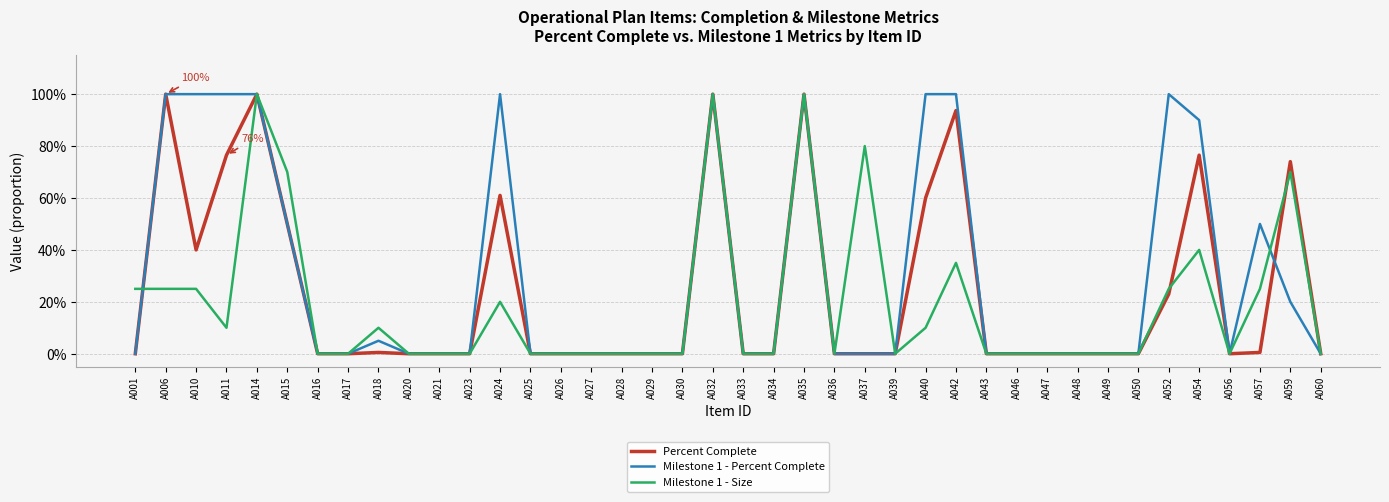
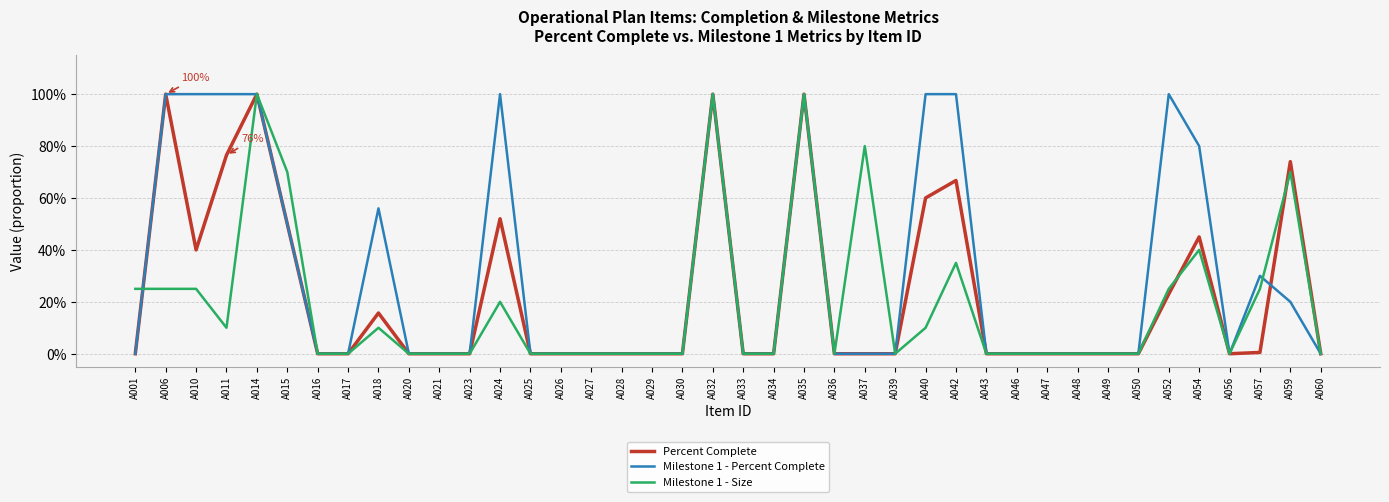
Percent Complete, A018: 1% -> 16%
Milestone 1 - Percent Complete, A018: 5% -> 56%
Percent Complete, A024: 61% -> 52%
Percent Complete, A042: 94% -> 67%
Percent Complete, A054: 77% -> 45%
Milestone 1 - Percent Complete, A054: 90% -> 80%
Milestone 1 - Percent Complete, A057: 50% -> 30%
